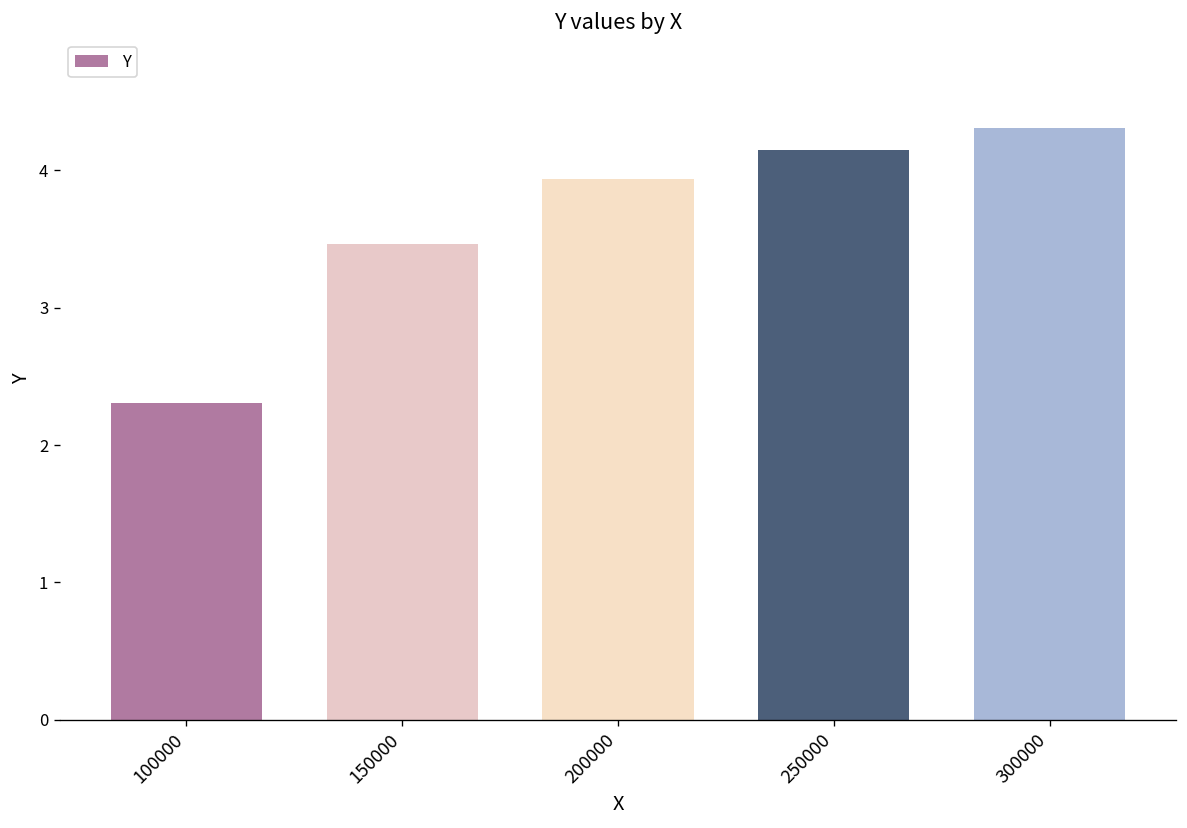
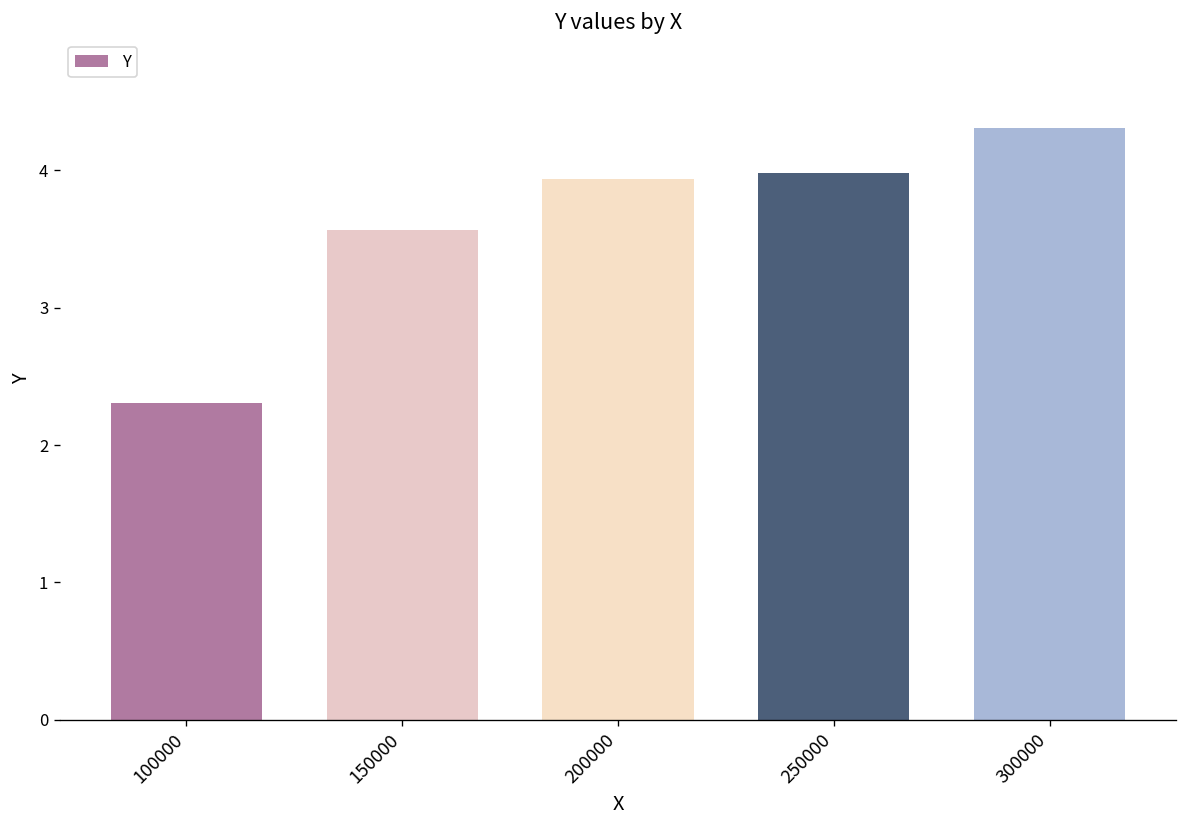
150000: 3.47 -> 3.57
250000: 4.15 -> 3.98
